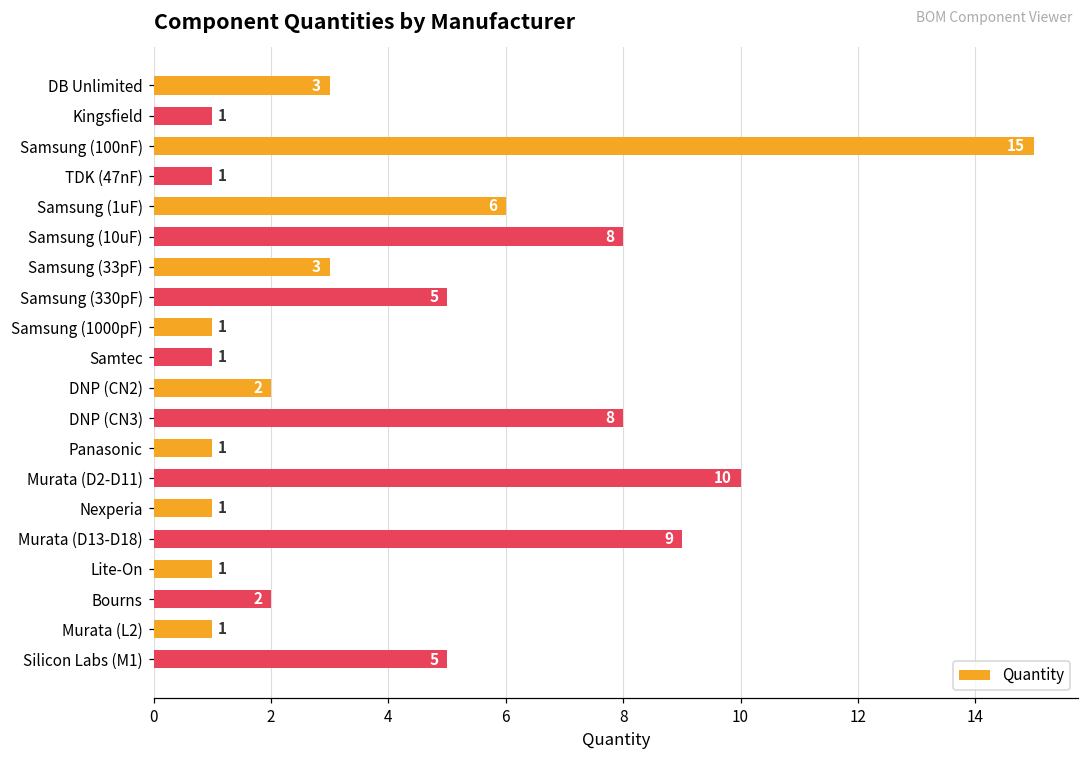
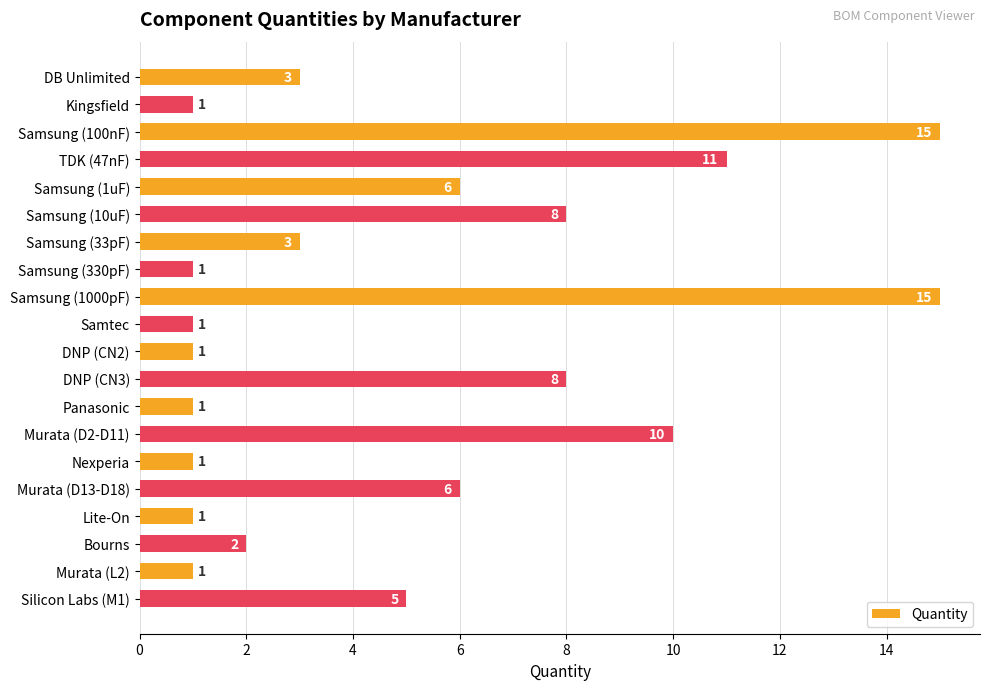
TDK (47nF): 1 -> 11
Samsung (330pF): 5 -> 1
Samsung (1000pF): 1 -> 15
DNP (CN2): 2 -> 1
Murata (D13-D18): 9 -> 6
